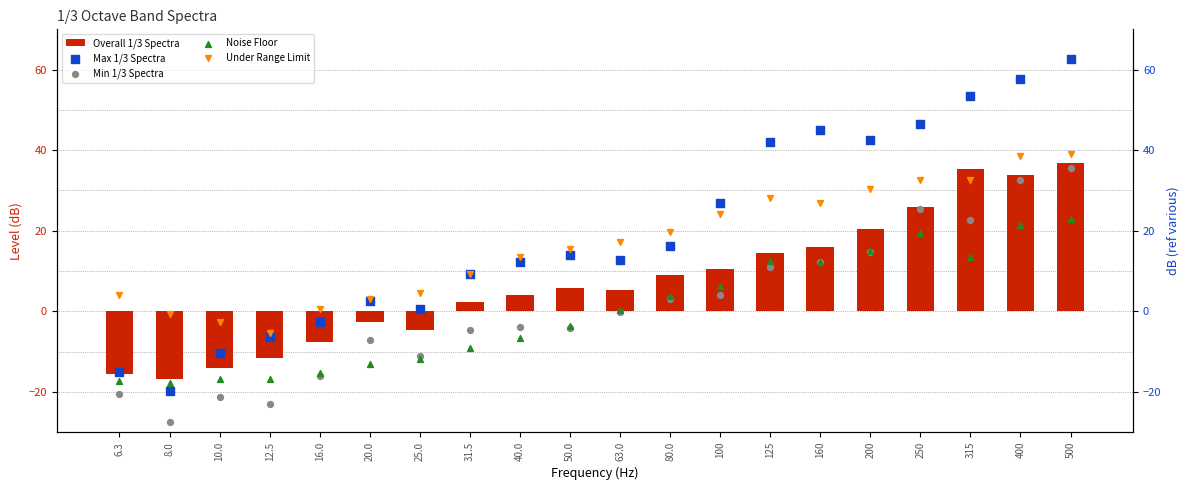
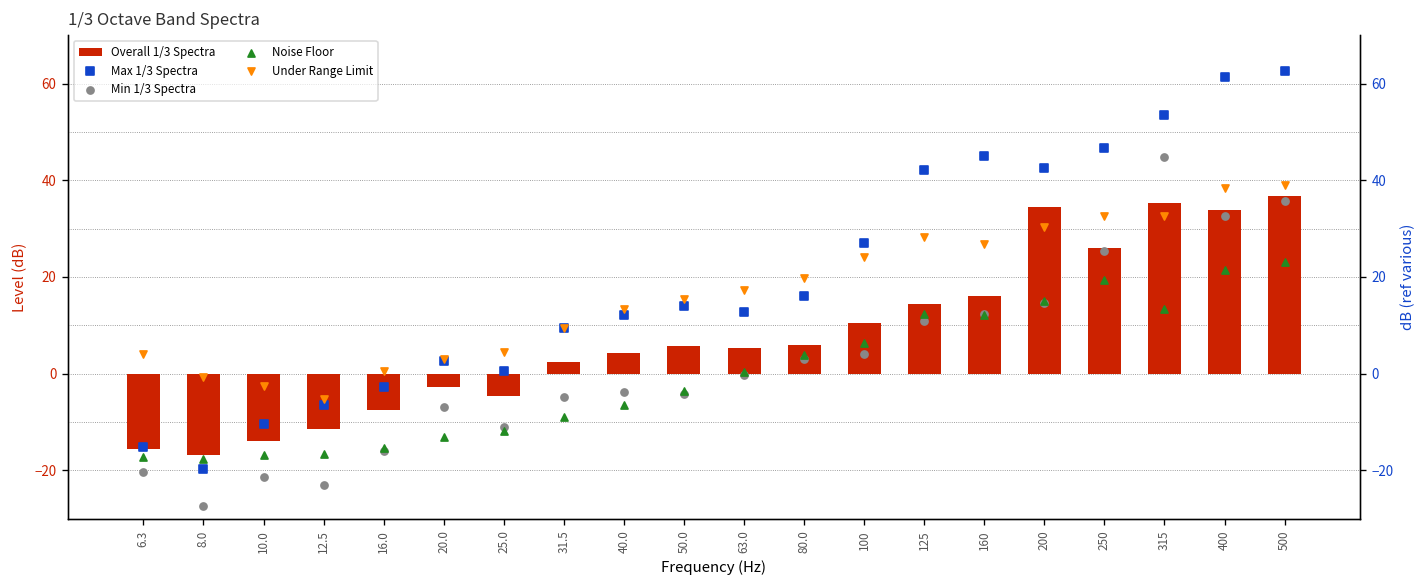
Overall 1/3 Spectra, 80.0: 9 -> 6
Overall 1/3 Spectra, 200: 20 -> 35
Min 1/3 Spectra, 315: 23 -> 45
Max 1/3 Spectra, 400: 58 -> 61
